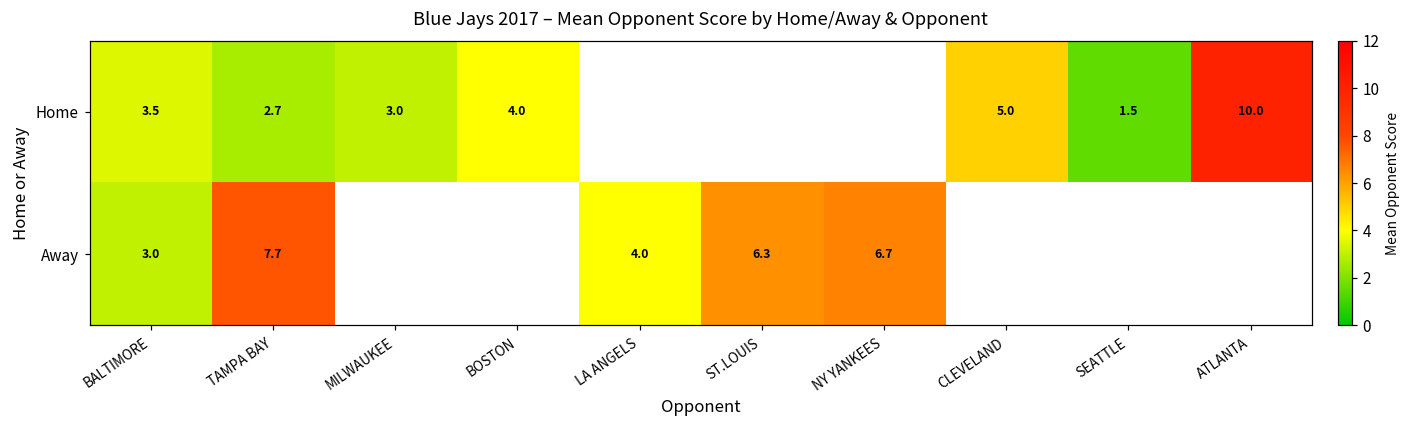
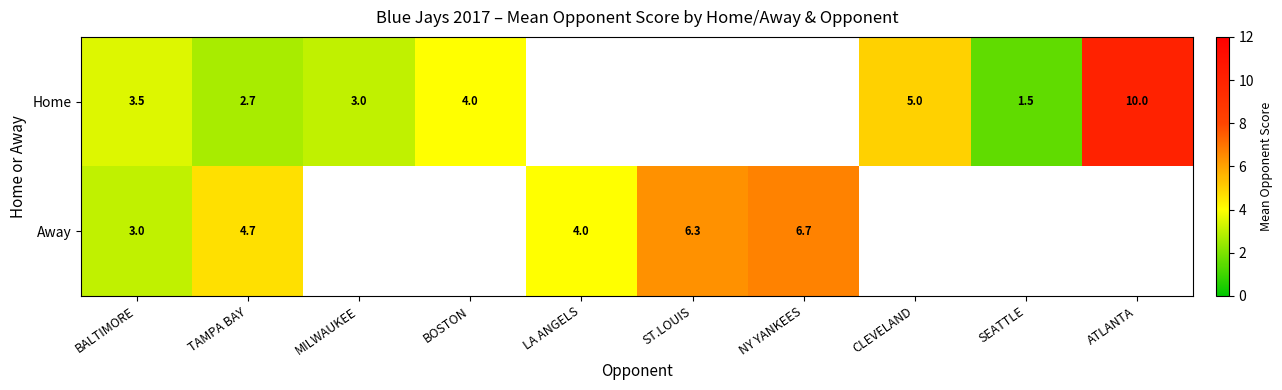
Away, TAMPA BAY: 7.7 -> 4.7
